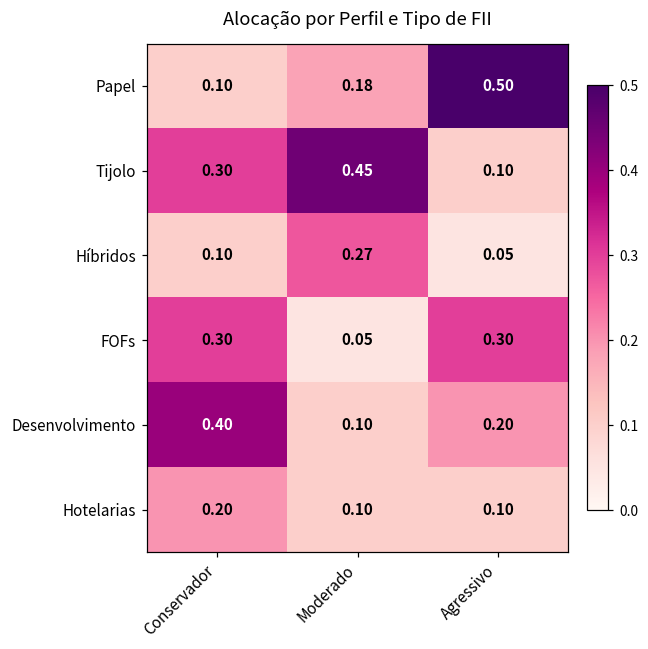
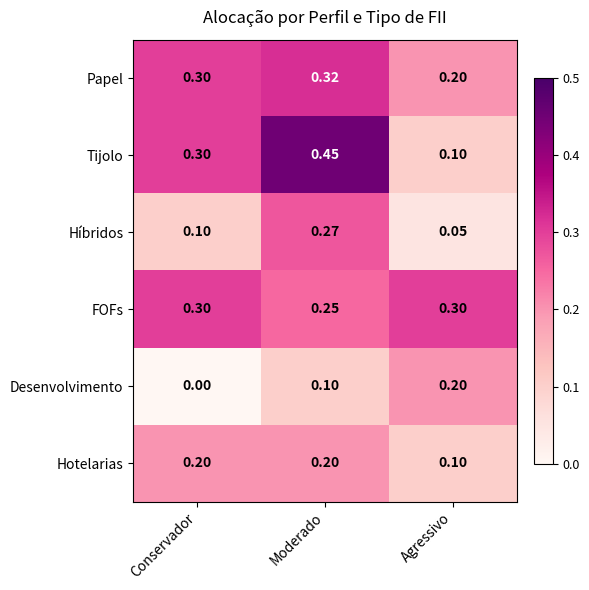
Papel, Conservador: 0.10 -> 0.30
Papel, Moderado: 0.18 -> 0.32
Papel, Agressivo: 0.50 -> 0.20
FOFs, Moderado: 0.05 -> 0.25
Desenvolvimento, Conservador: 0.40 -> 0.00
Hotelarias, Moderado: 0.10 -> 0.20
